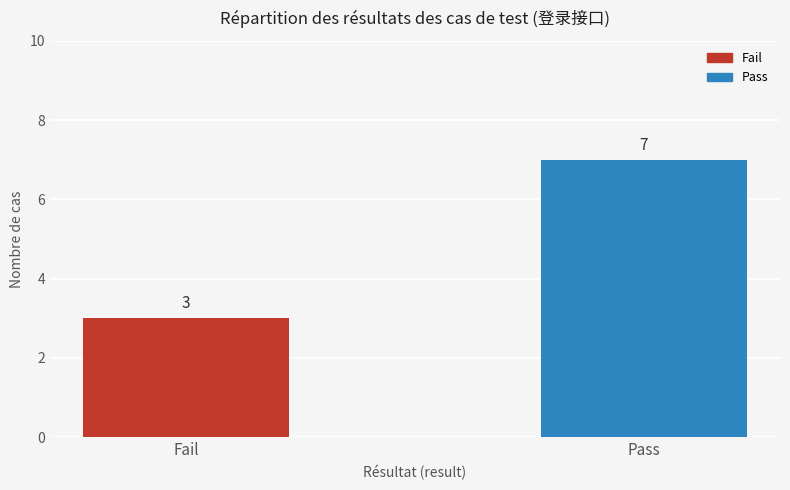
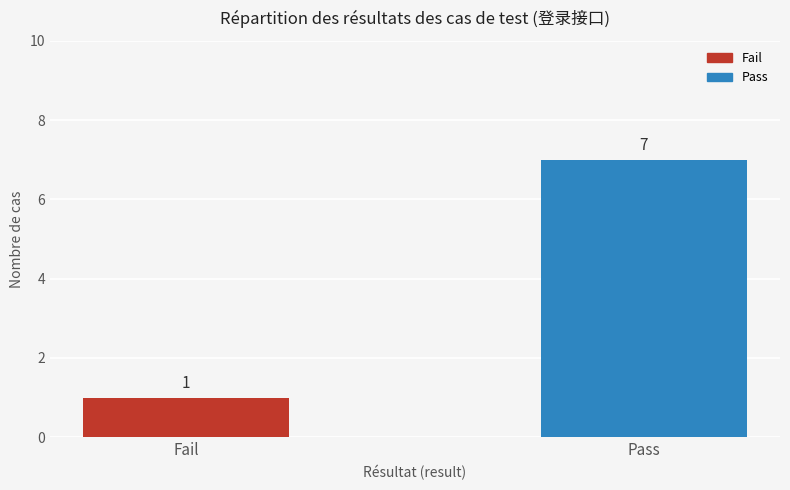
Fail: 3 -> 1
